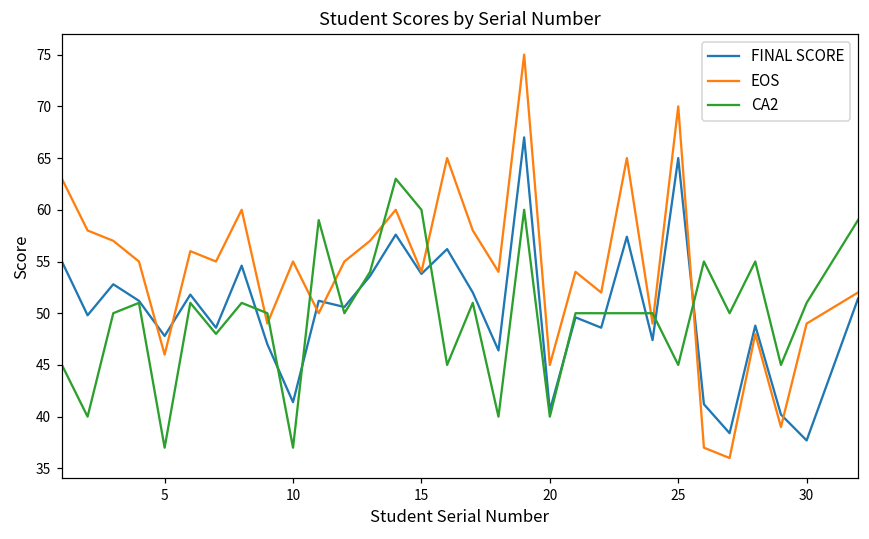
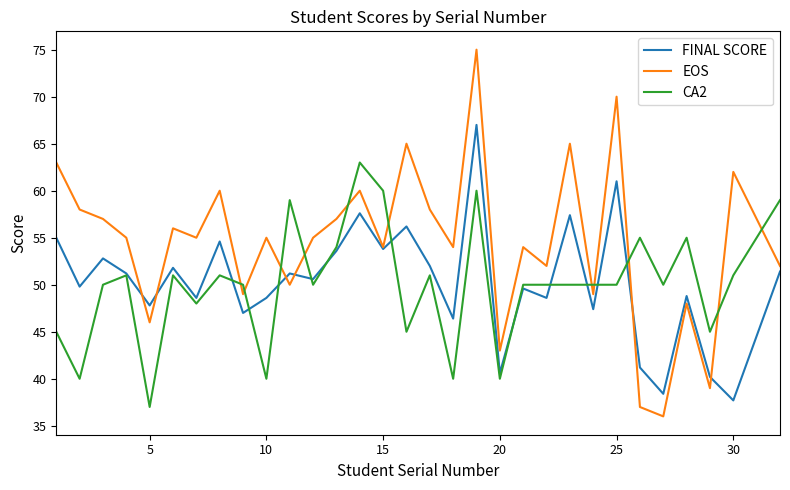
FINAL SCORE, 10: 41 -> 49
CA2, 10: 37 -> 40
EOS, 20: 45 -> 43
FINAL SCORE, 25: 65 -> 61
CA2, 25: 45 -> 50
EOS, 30: 49 -> 62
